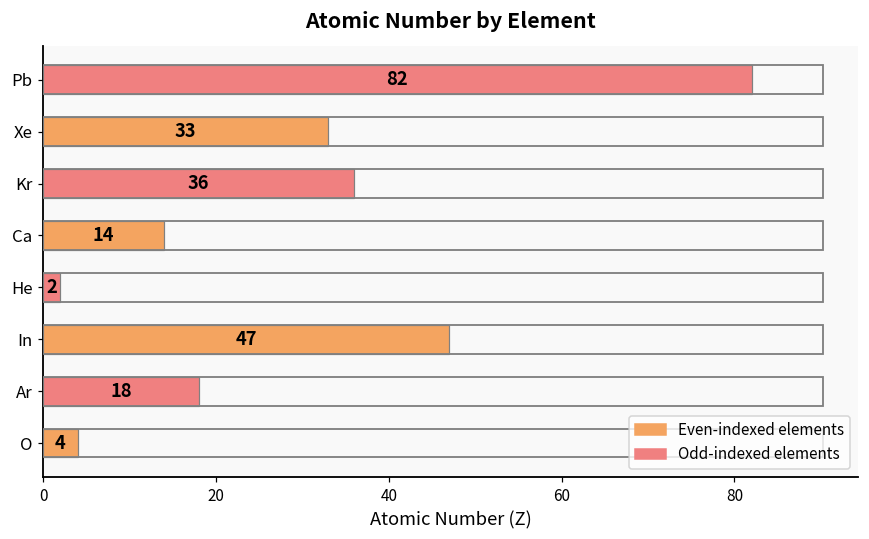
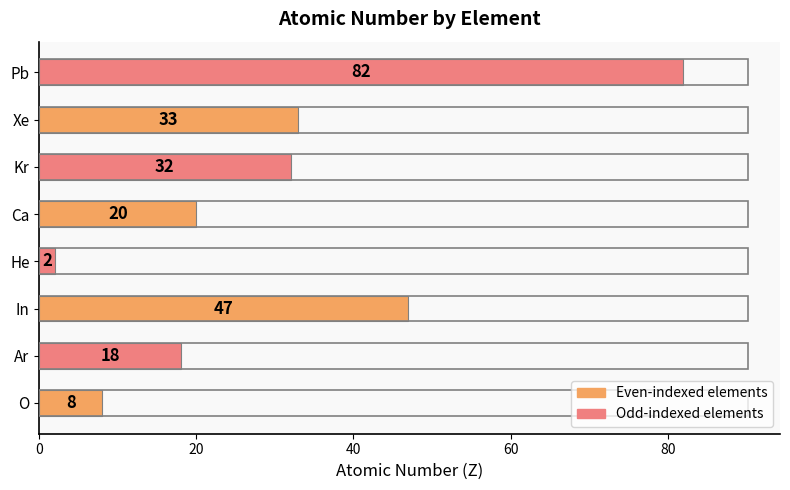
Kr: 36 -> 32
Ca: 14 -> 20
O: 4 -> 8
